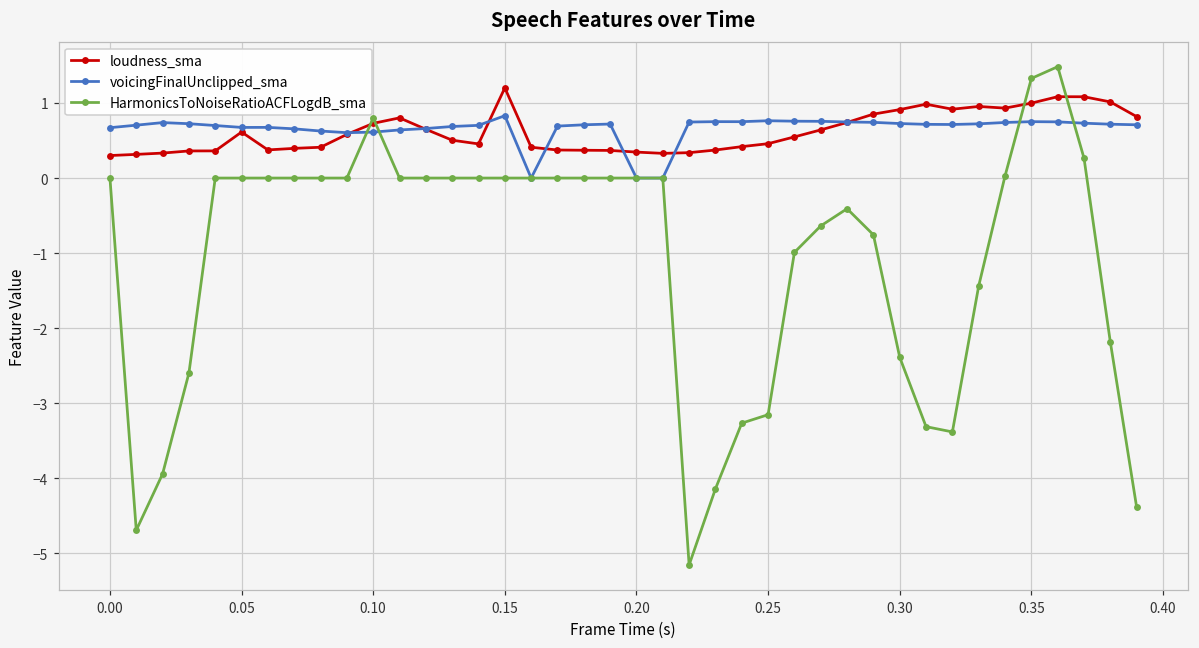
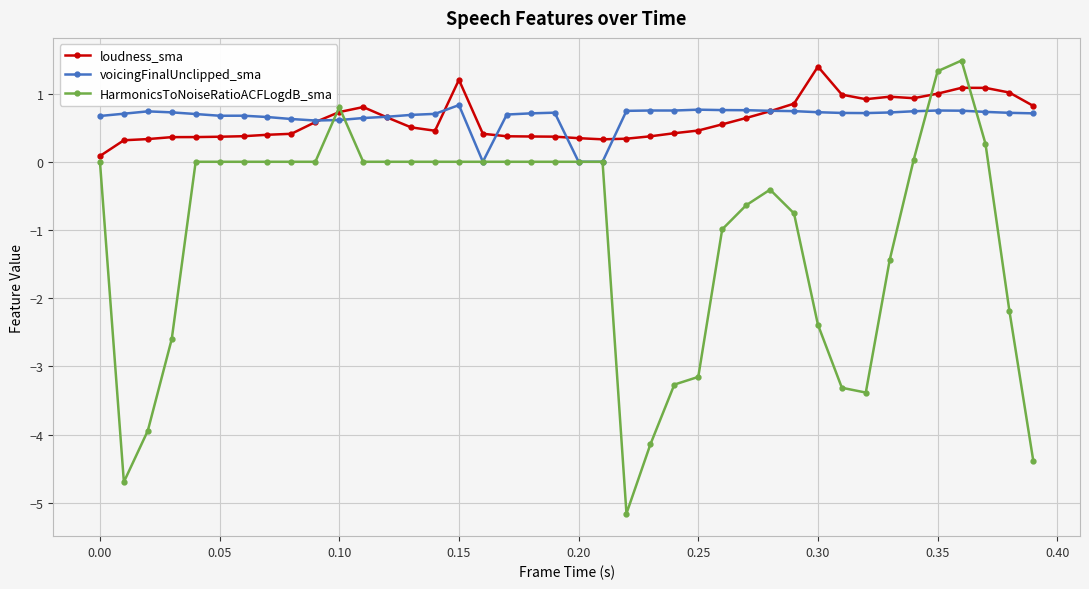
loudness_sma, 0.00: 0.3 -> 0.1
loudness_sma, 0.05: 0.6 -> 0.4
loudness_sma, 0.30: 0.9 -> 1.4
